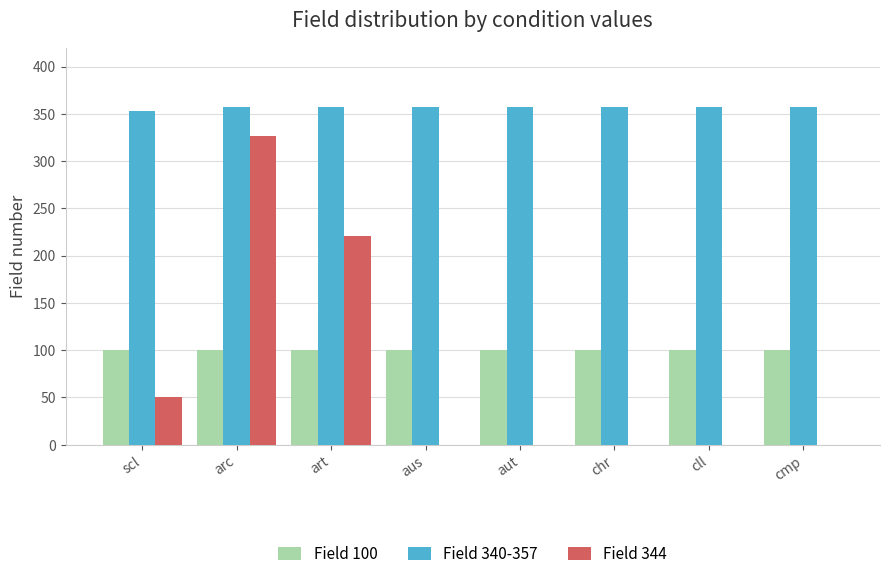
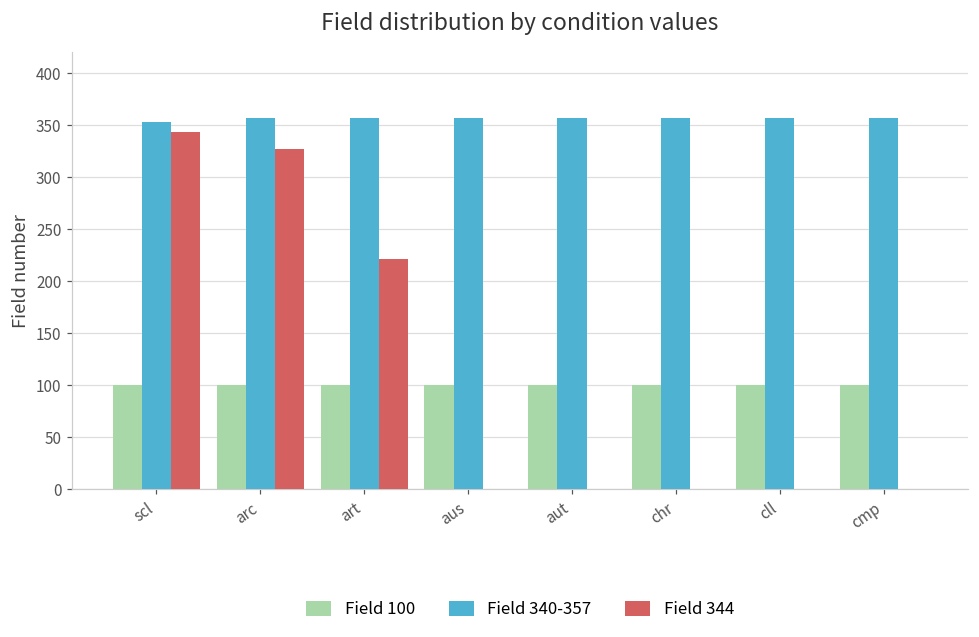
Field 344, scl: 50 -> 340
